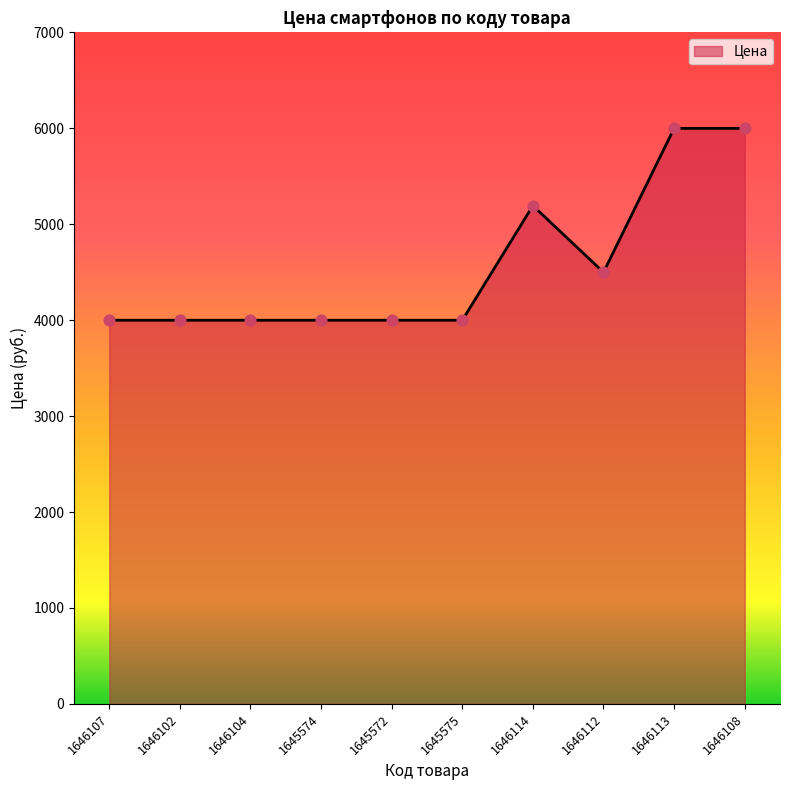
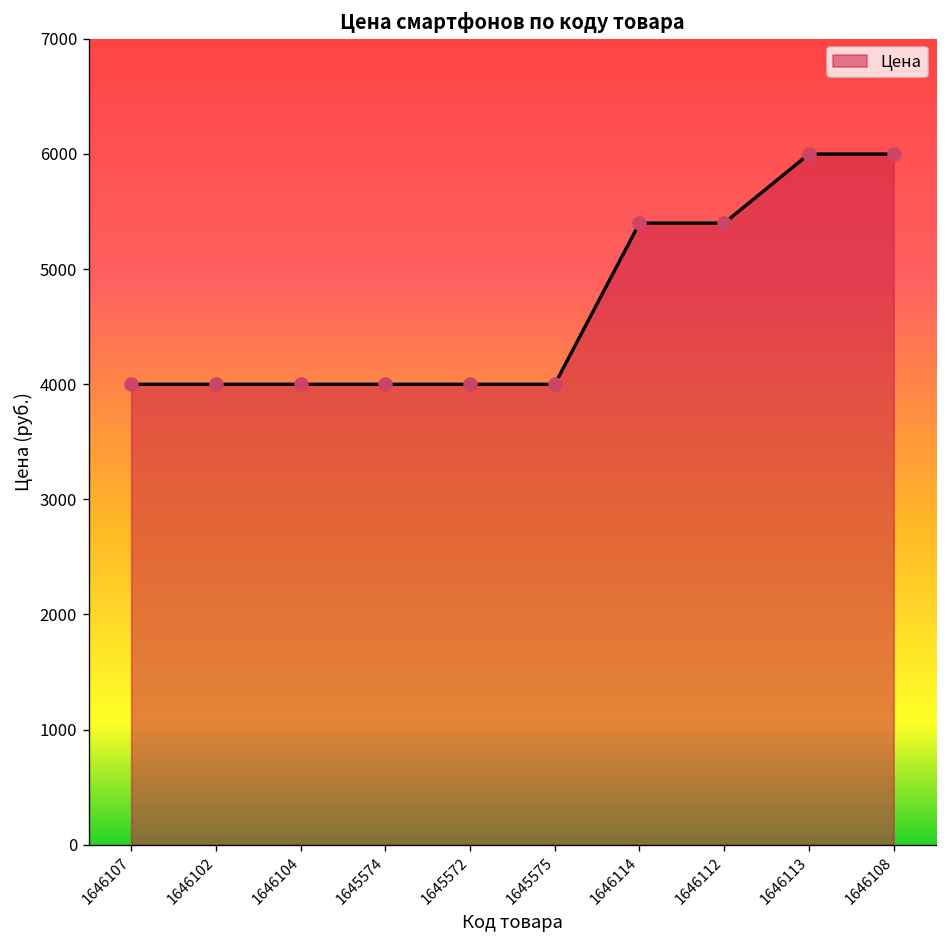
1646114: 5200 -> 5400
1646112: 4500 -> 5400
